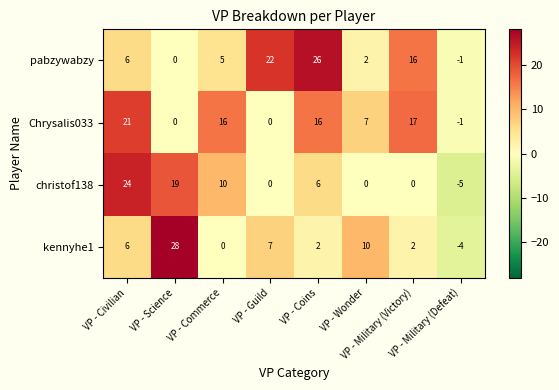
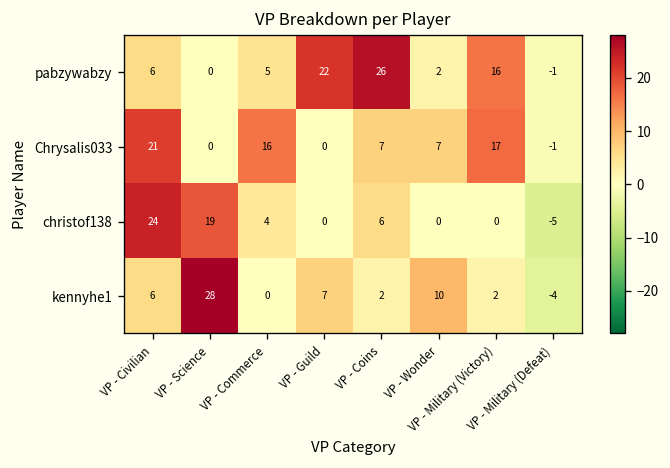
Chrysalis033, VP - Coins: 16 -> 7
christof138, VP - Commerce: 10 -> 4
